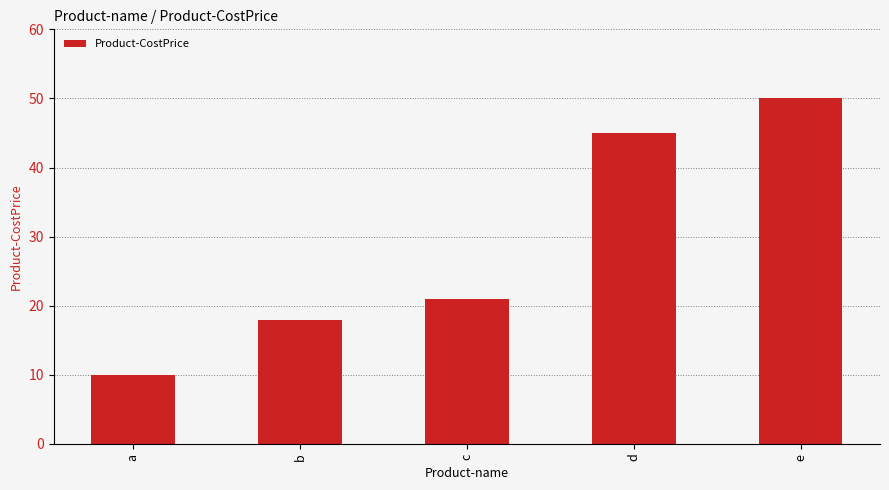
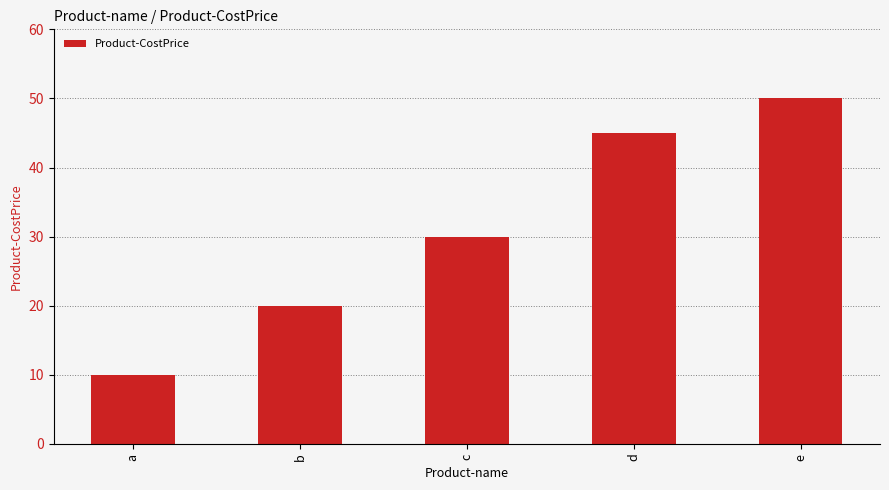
b: 18 -> 20
c: 21 -> 30
